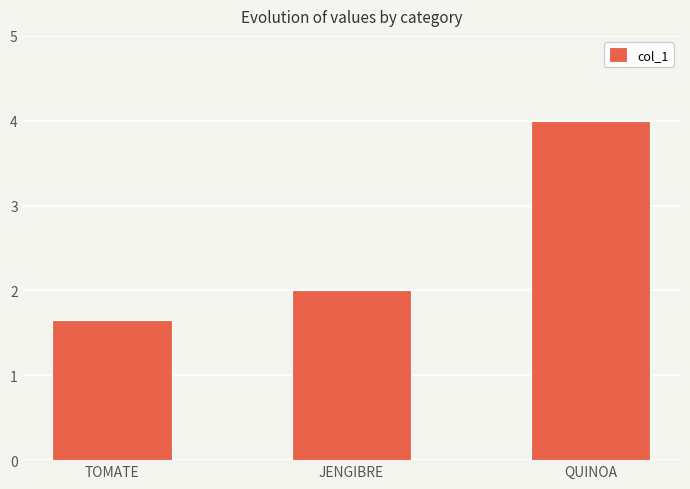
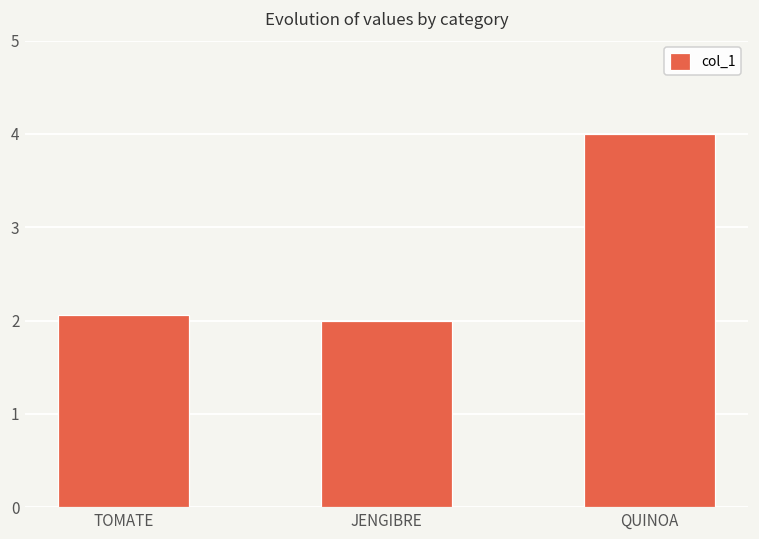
TOMATE: 1.7 -> 2.1
